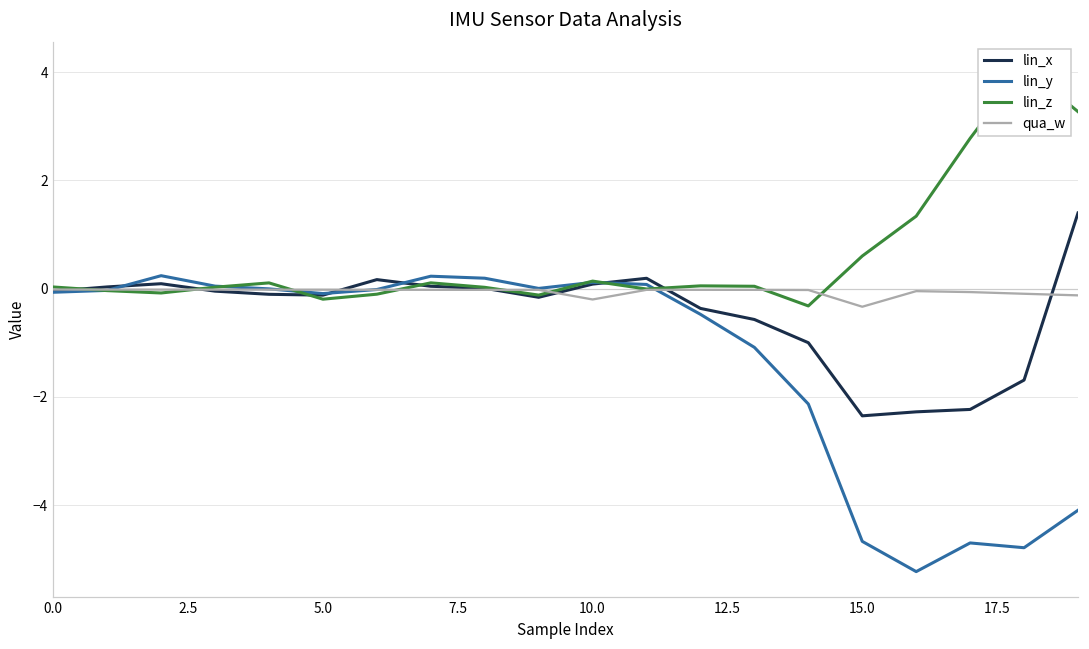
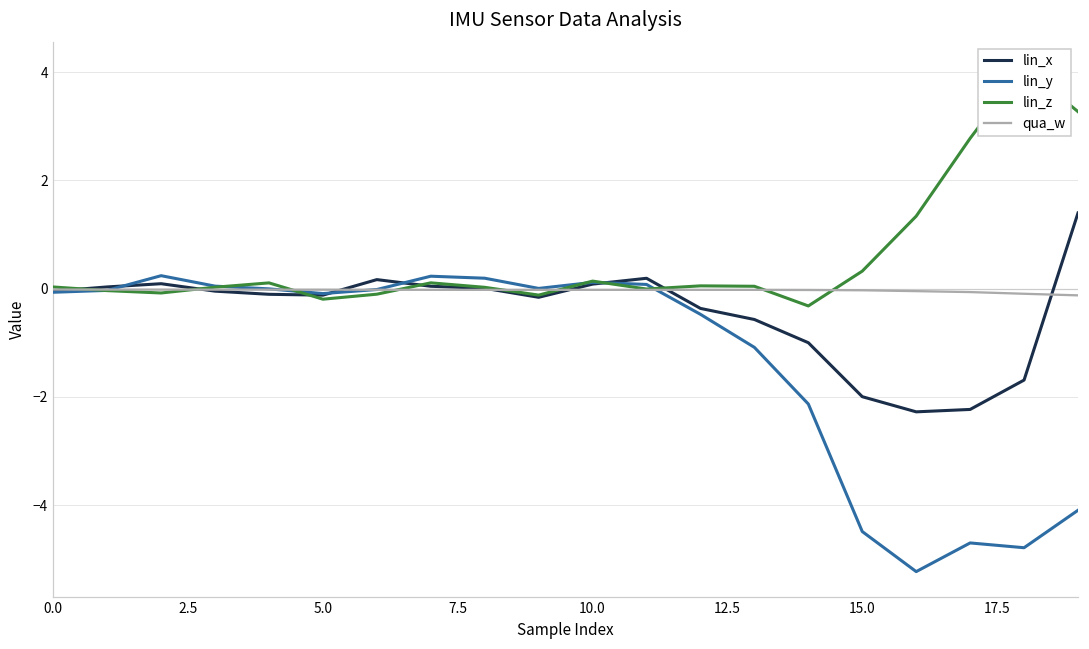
qua_w, 10.0: -0.2 -> 0.0
lin_x, 15.0: -2.4 -> -2.0
lin_y, 15.0: -4.7 -> -4.5
lin_z, 15.0: 0.6 -> 0.3
qua_w, 15.0: -0.3 -> 0.0
